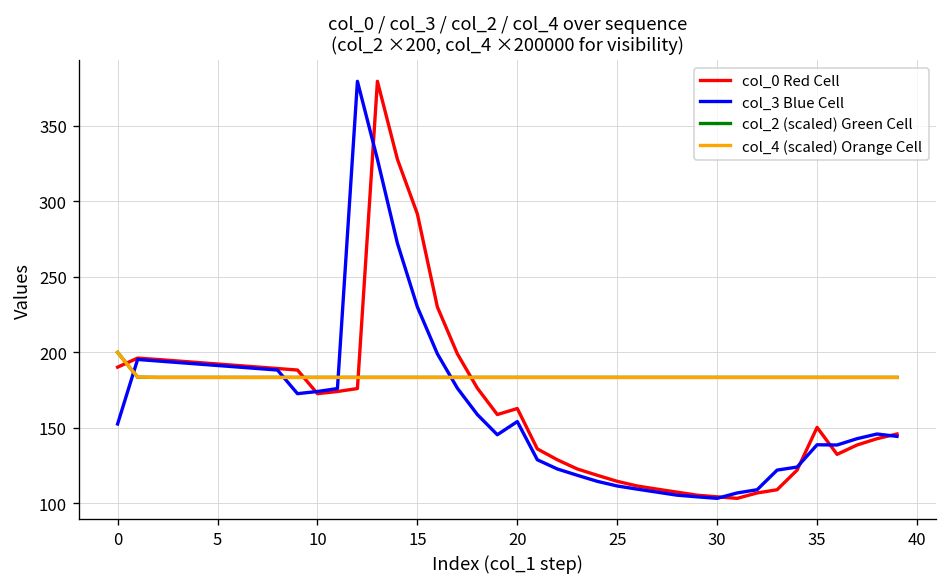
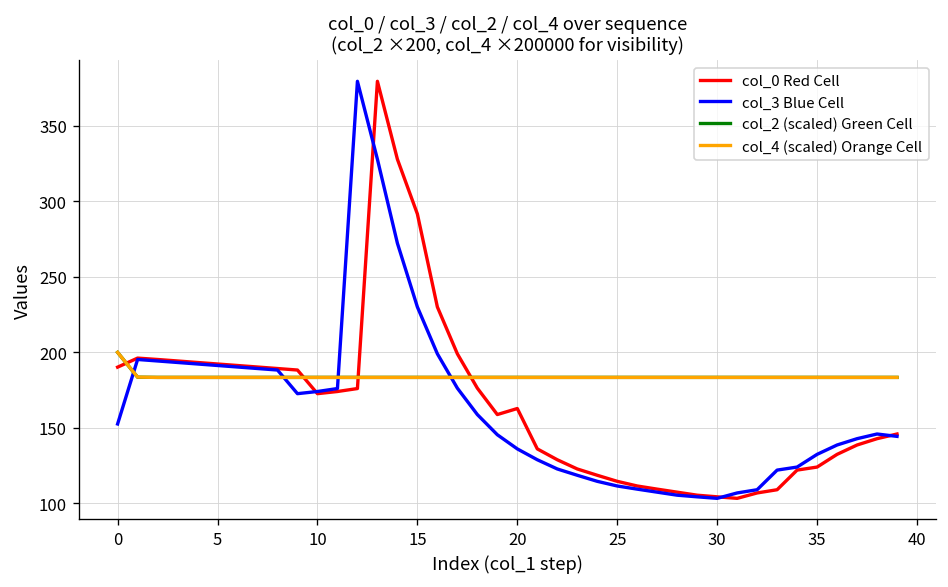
col_3 Blue Cell, 20: 154 -> 136
col_0 Red Cell, 35: 150 -> 124
col_3 Blue Cell, 35: 139 -> 132
